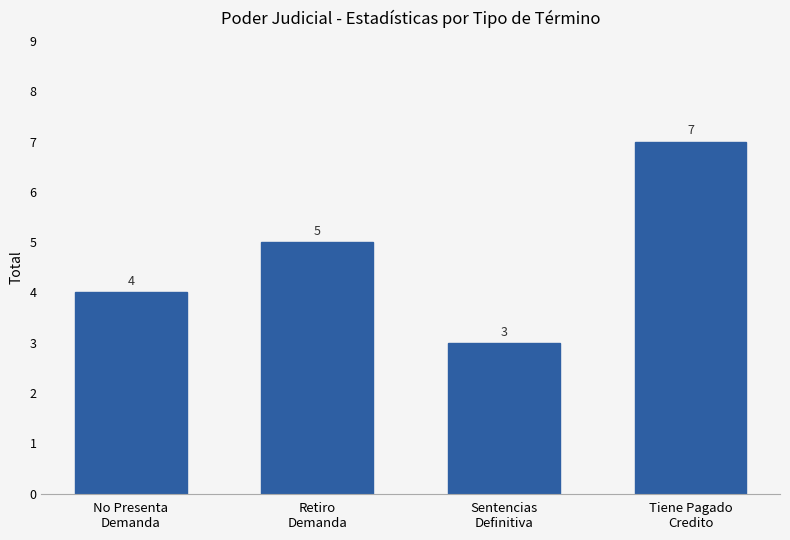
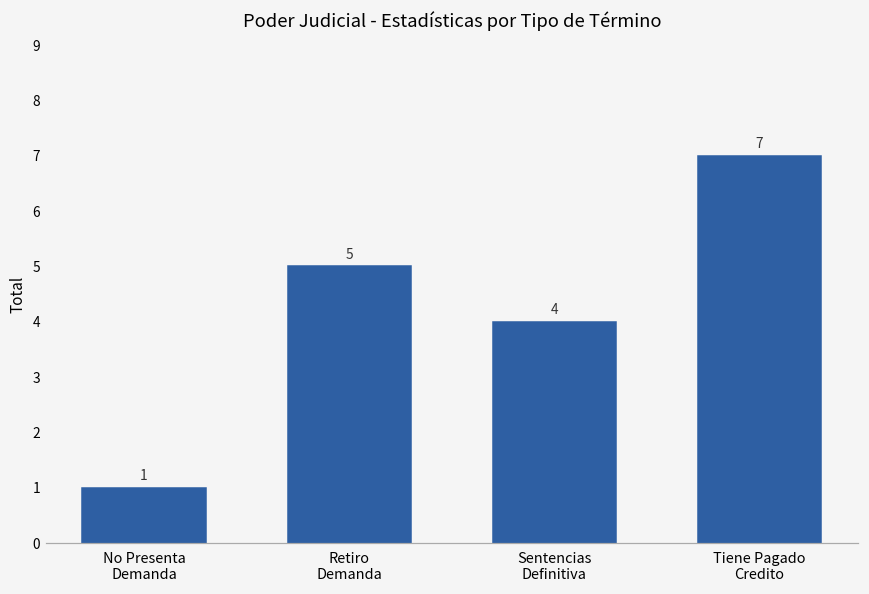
No Presenta Demanda: 4 -> 1
Sentencias Definitiva: 3 -> 4
